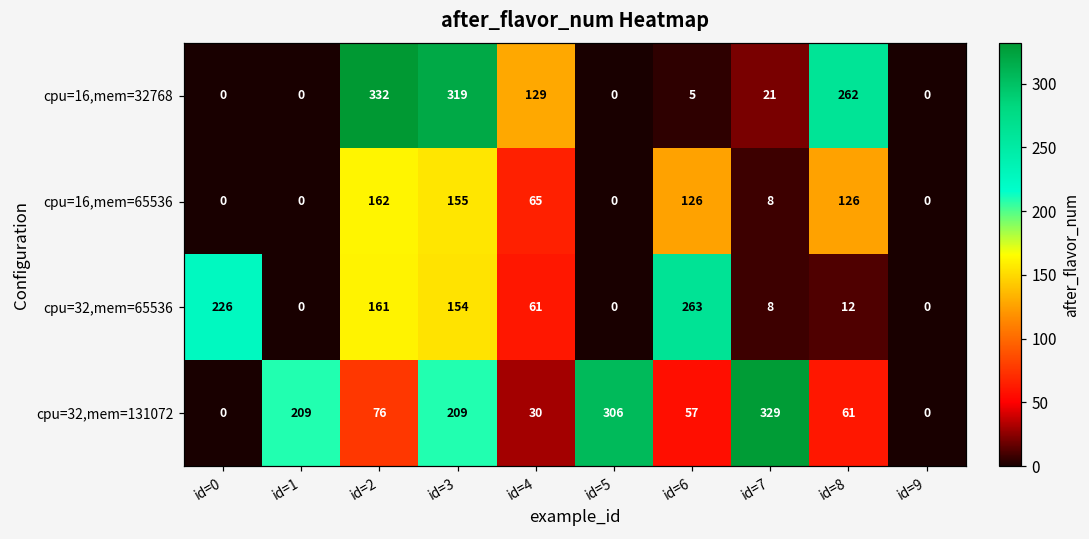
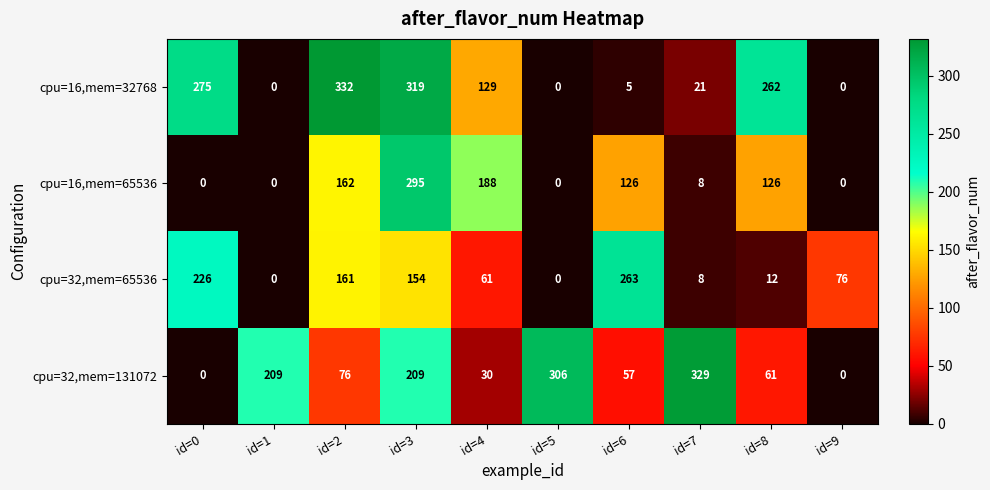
cpu=16,mem=32768, id=0: 0 -> 275
cpu=16,mem=65536, id=3: 155 -> 295
cpu=16,mem=65536, id=4: 65 -> 188
cpu=32,mem=65536, id=9: 0 -> 76
